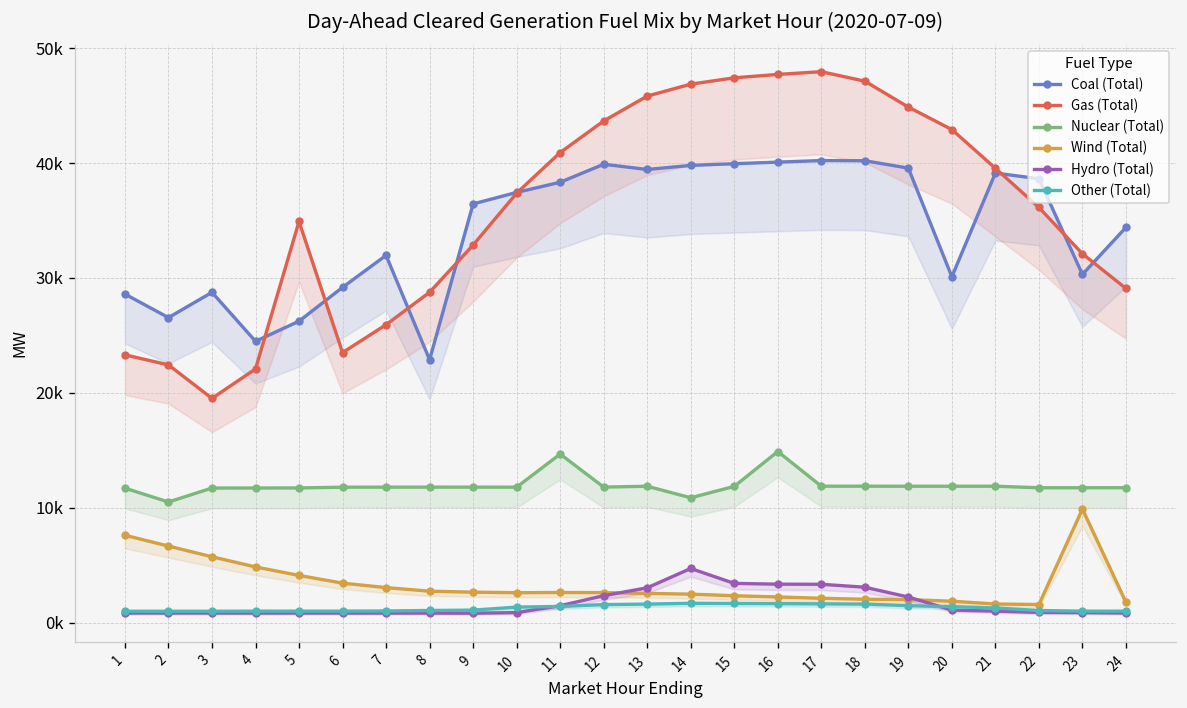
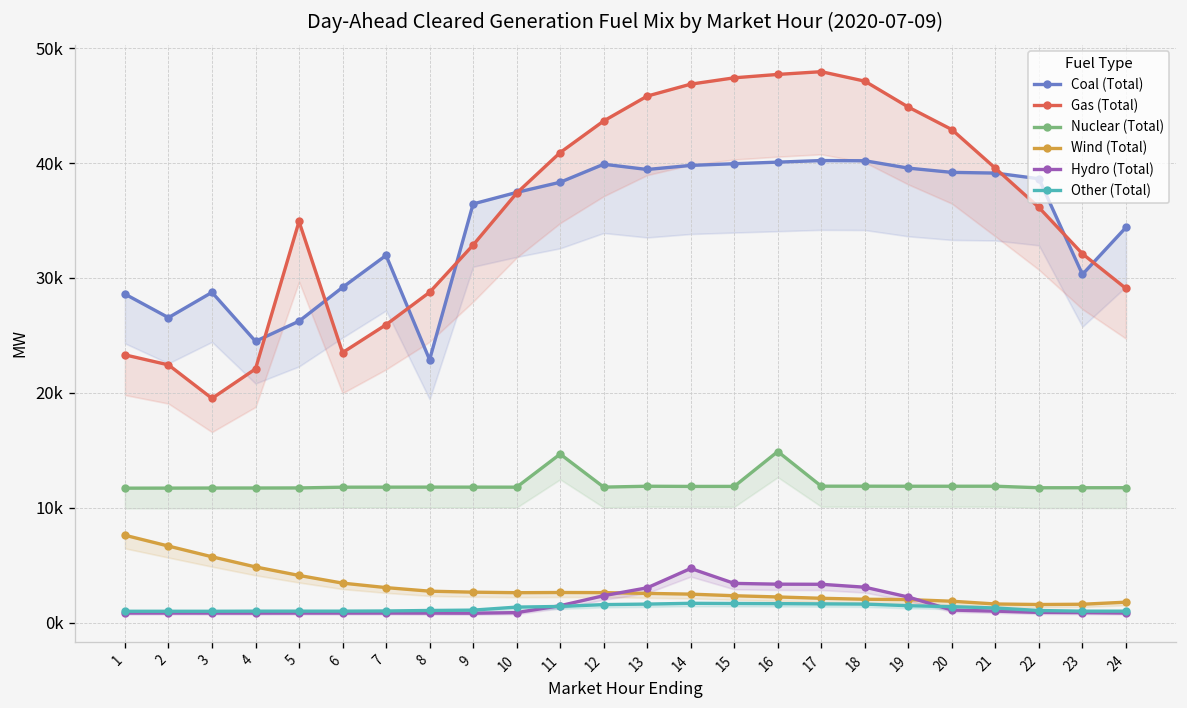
Nuclear (Total), 2: 11000 -> 12000
Nuclear (Total), 14: 11000 -> 12000
Coal (Total), 20: 30000 -> 39000
Wind (Total), 23: 10000 -> 2000
